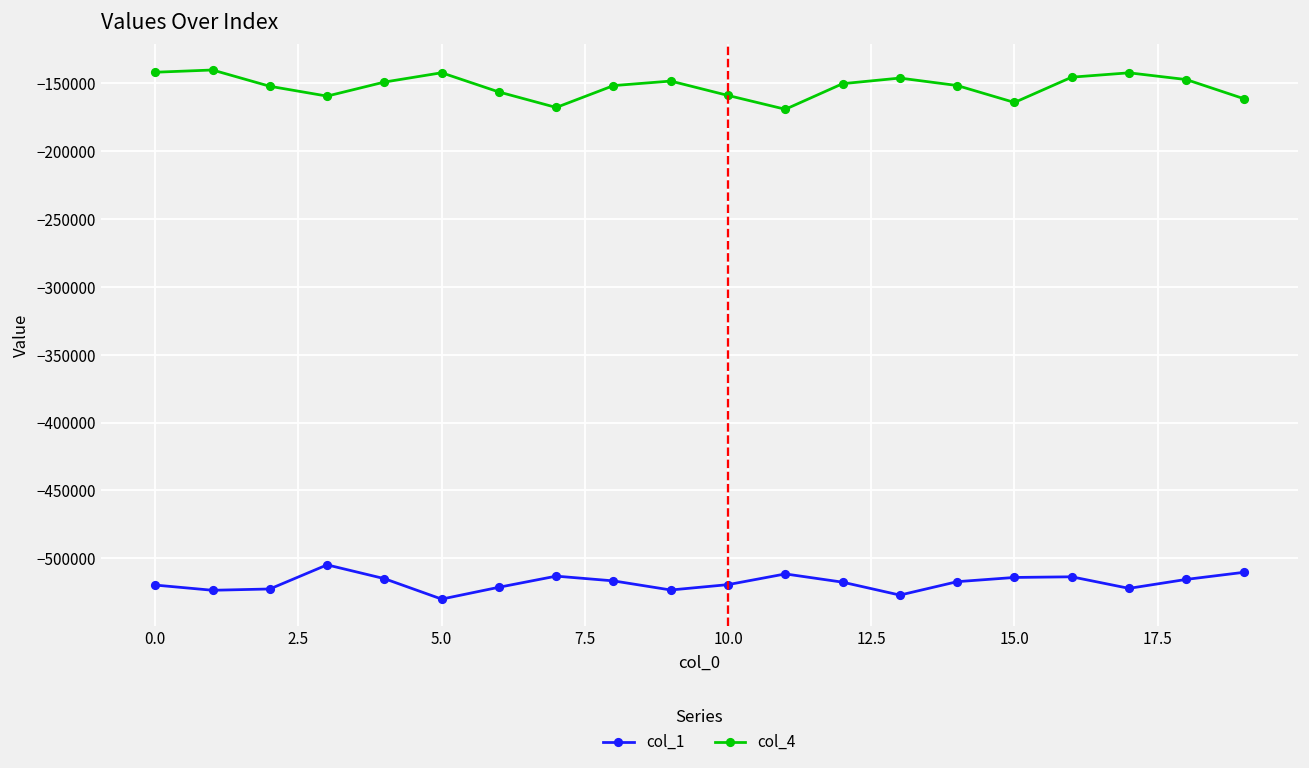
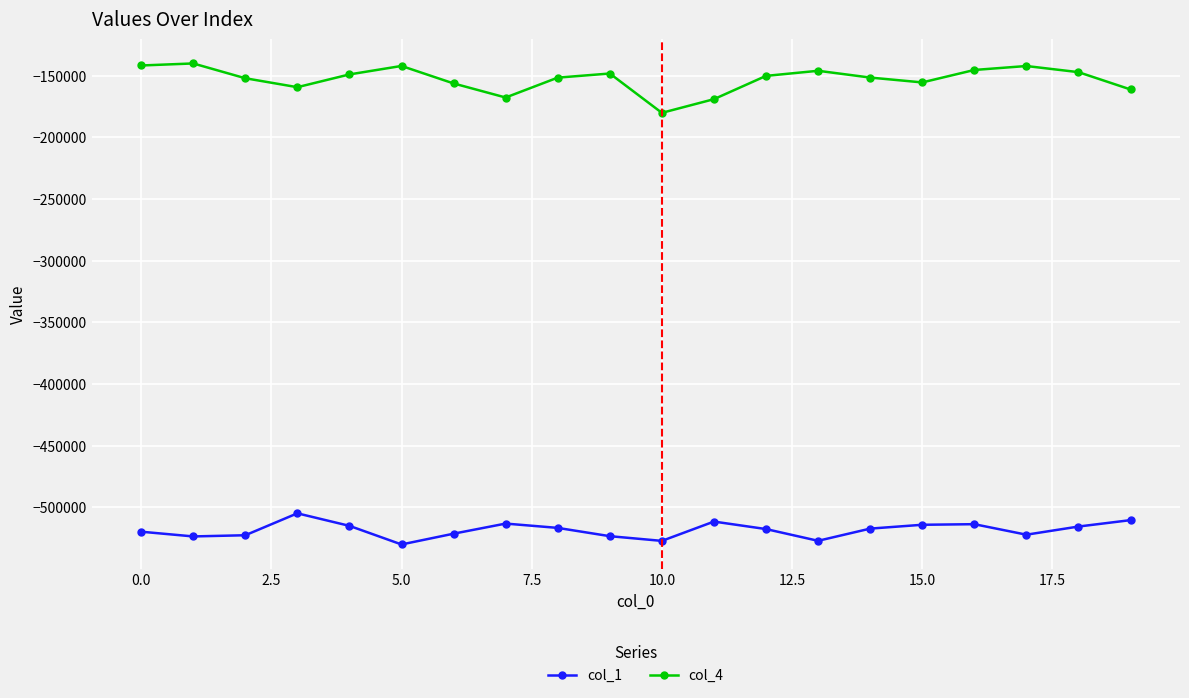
col_1, 10.0: -519000 -> -527000
col_4, 10.0: -159000 -> -180000
col_4, 15.0: -164000 -> -155000
